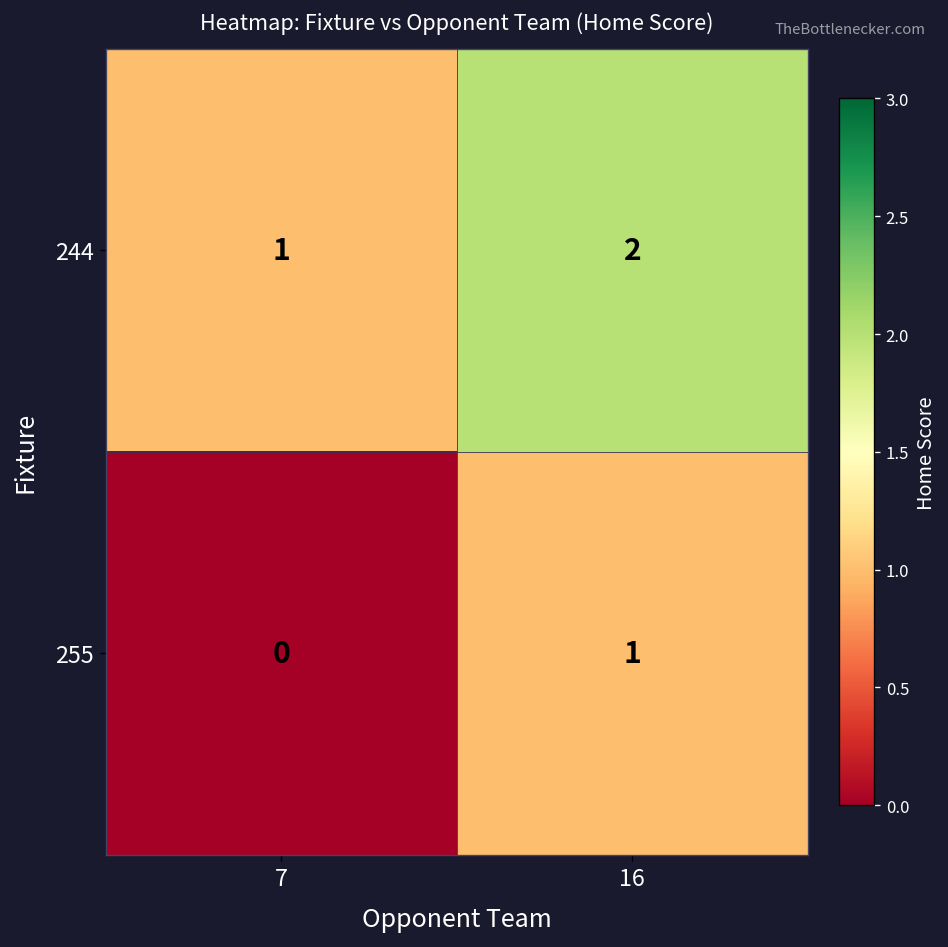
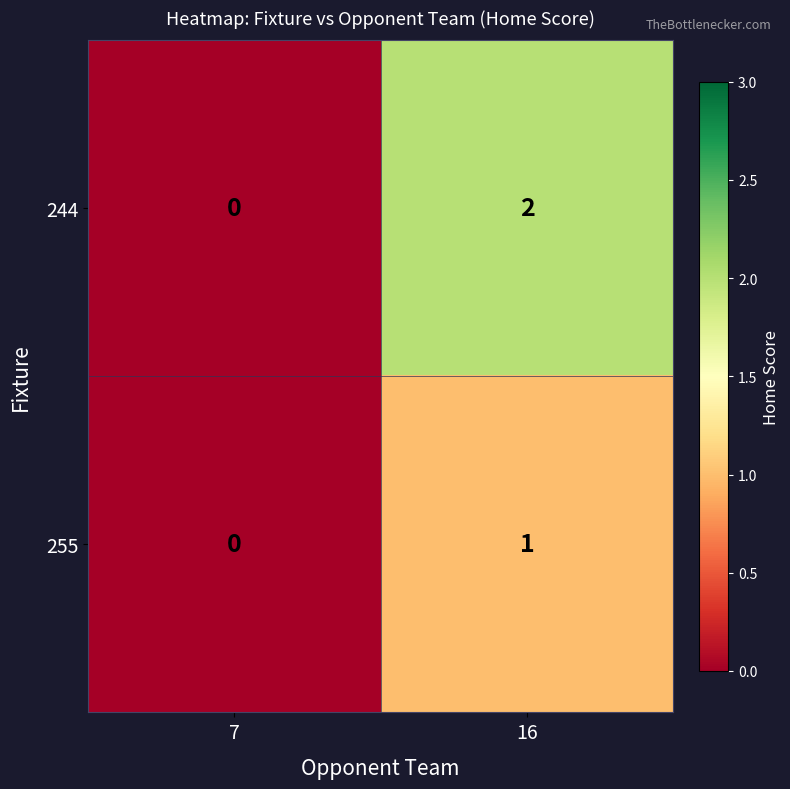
244, 7: 1 -> 0
